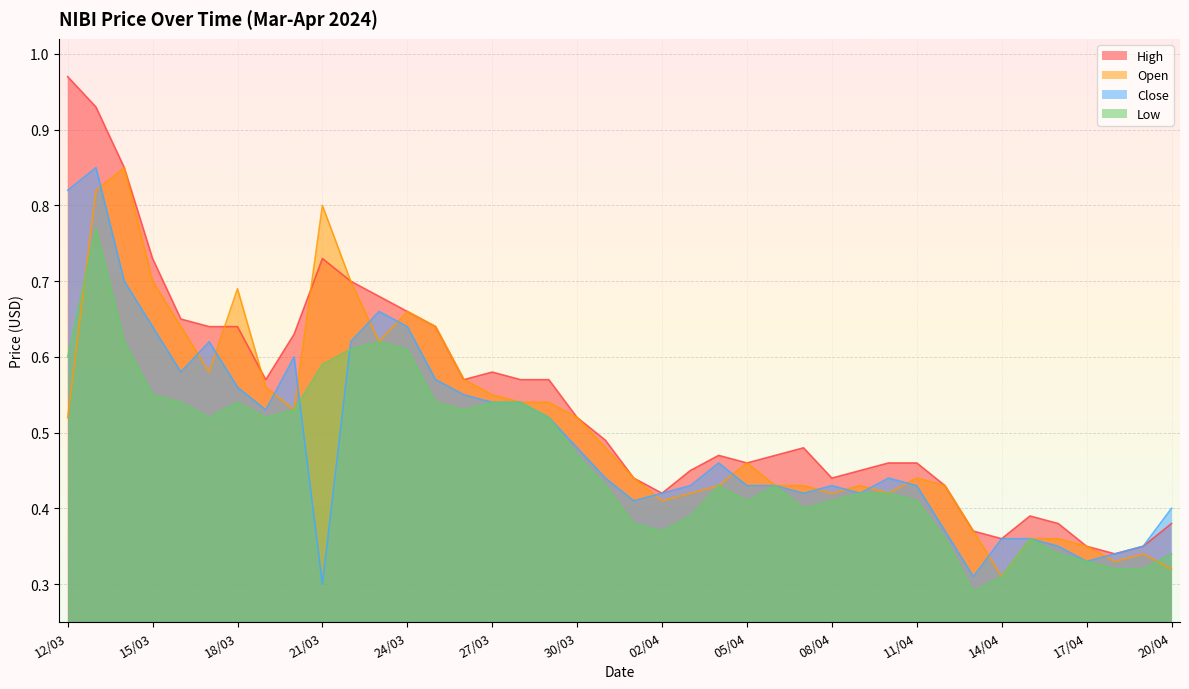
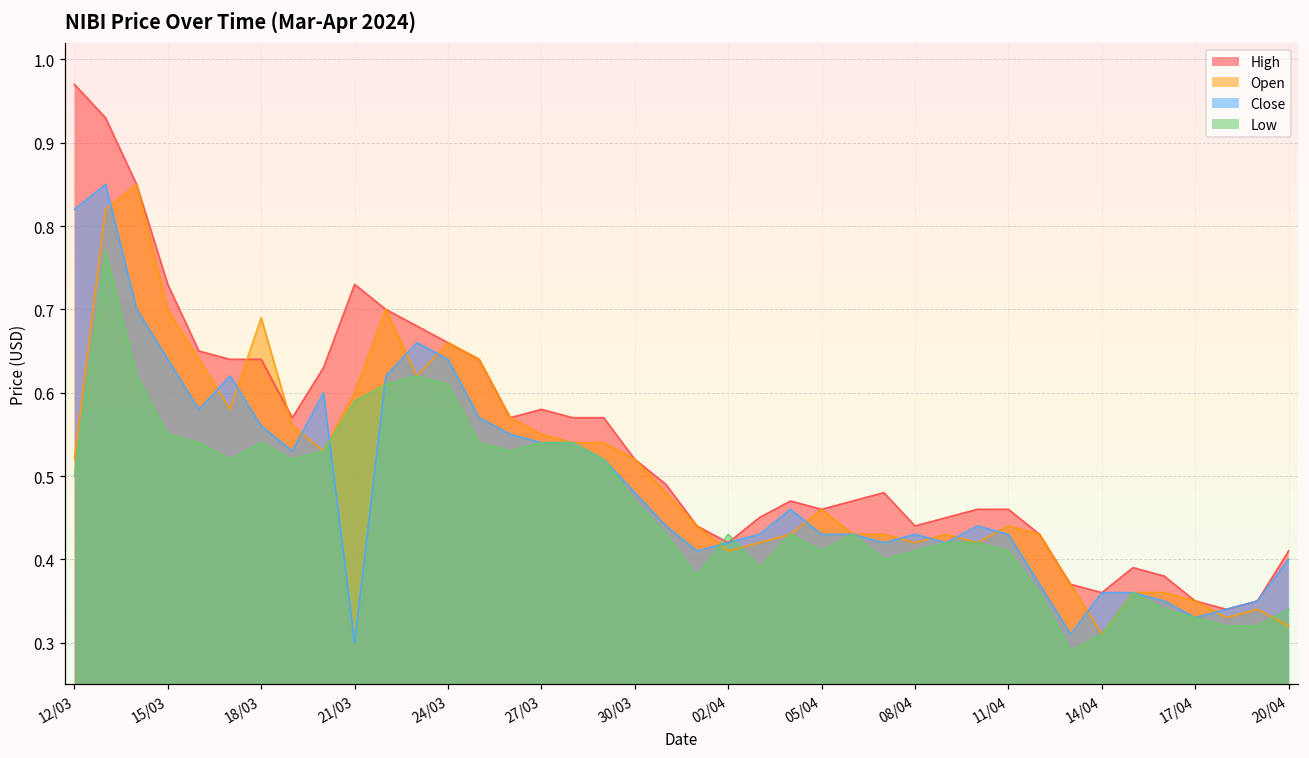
Low, 12/03: 0.6 -> 0.5
Open, 21/03: 0.8 -> 0.6
Low, 02/04: 0.37 -> 0.43
High, 20/04: 0.38 -> 0.41
